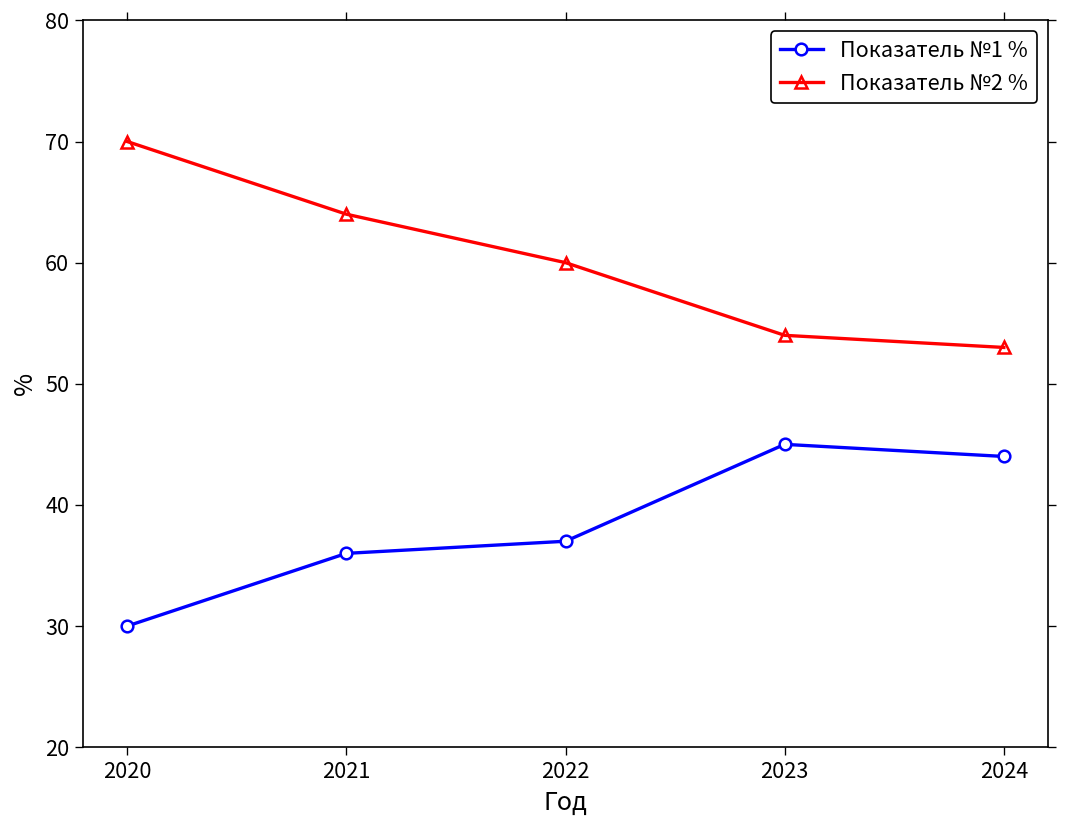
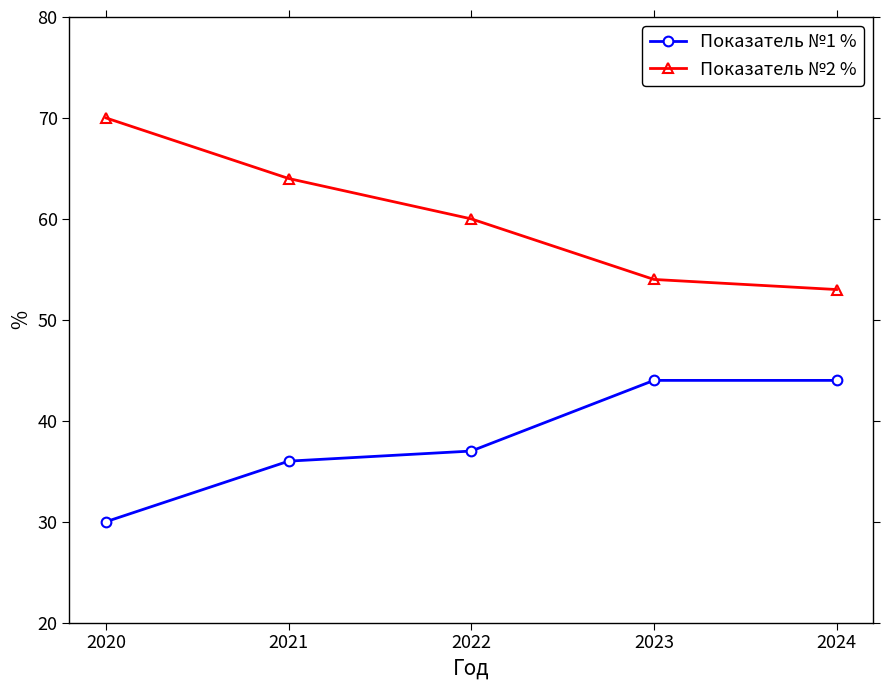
Показатель №1 %, 2023: 45 -> 44
